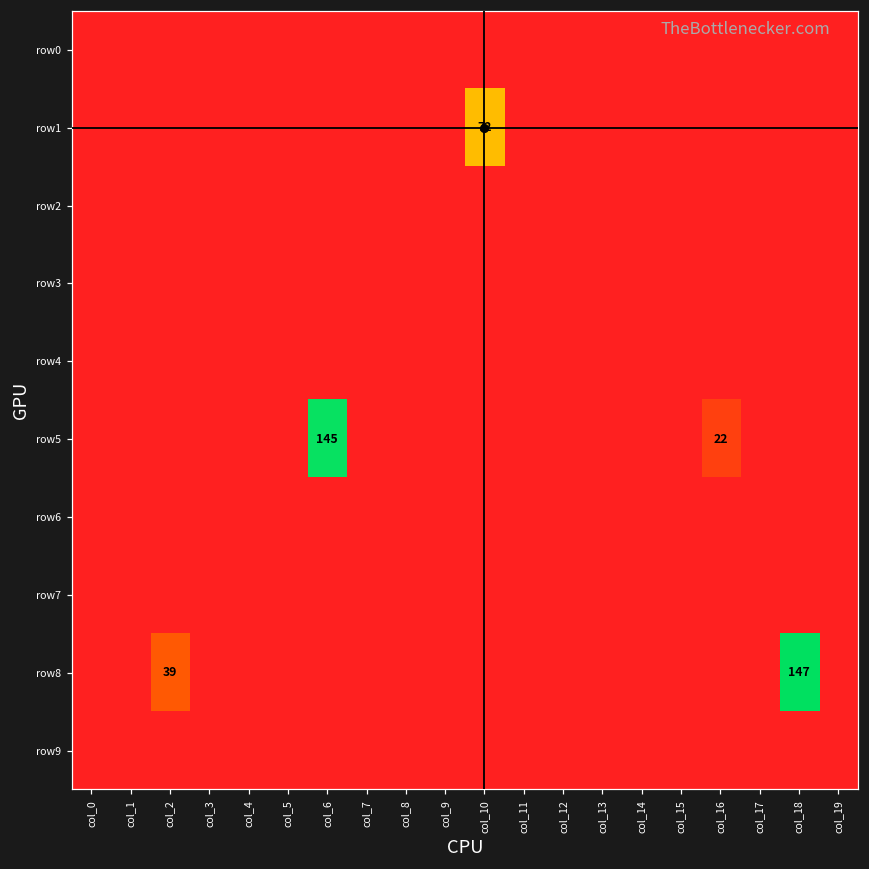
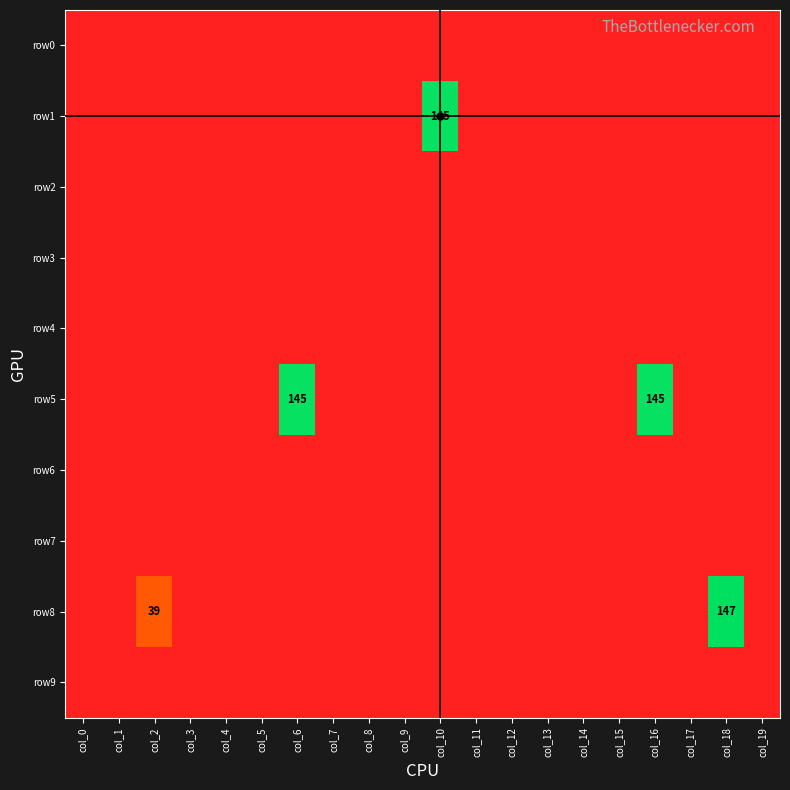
row1, col_10: 72 -> 145
row5, col_16: 22 -> 145
